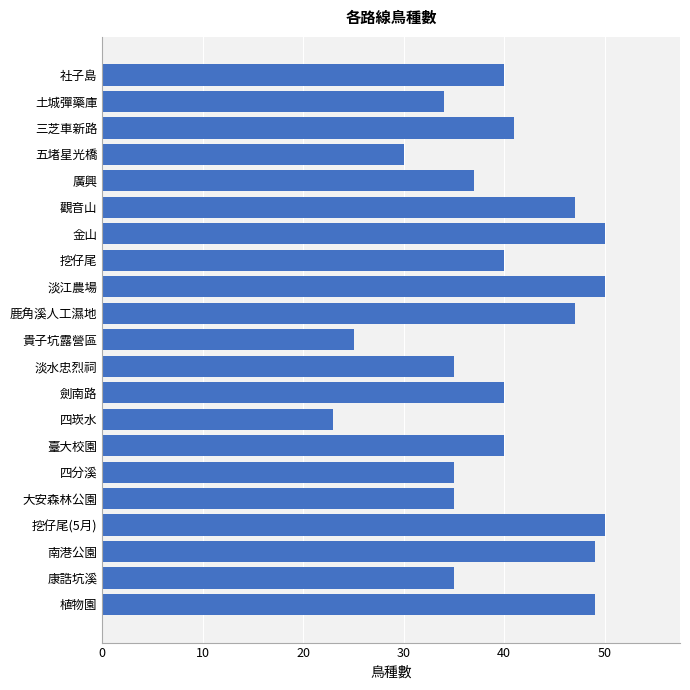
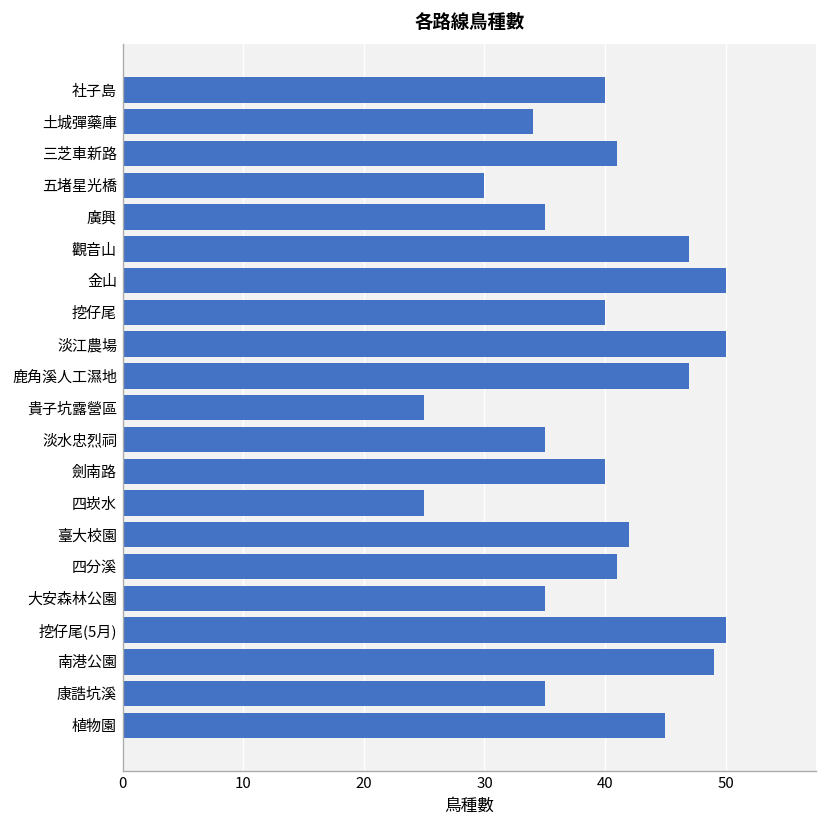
廣興: 37 -> 35
四崁水: 23 -> 25
臺大校園: 40 -> 42
四分溪: 35 -> 41
植物園: 49 -> 45
